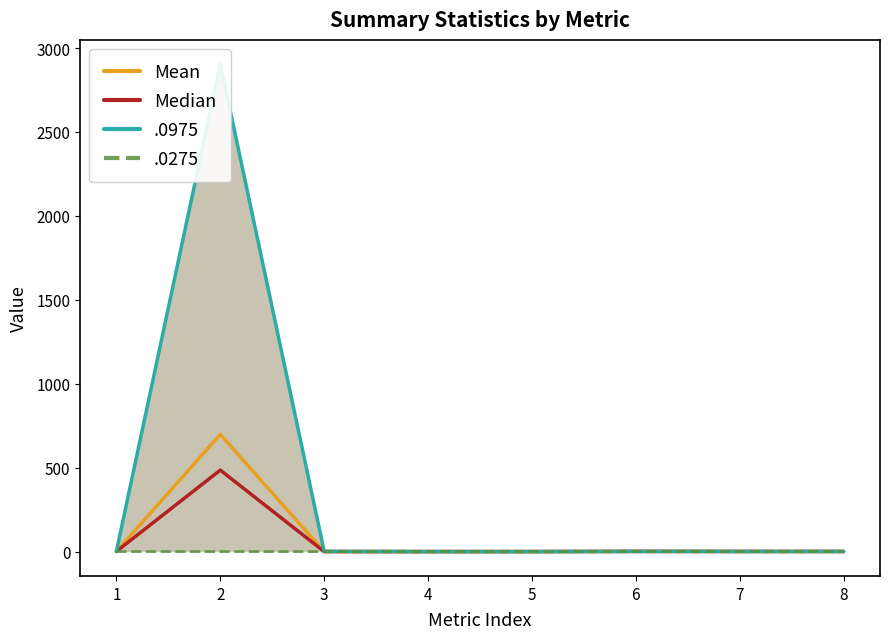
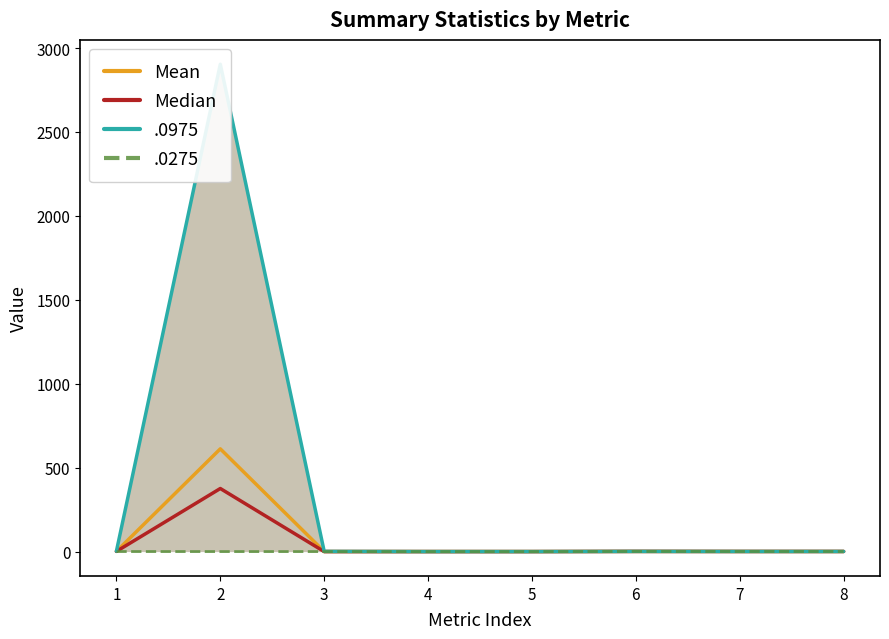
Mean, 2: 700 -> 610
Median, 2: 490 -> 380
